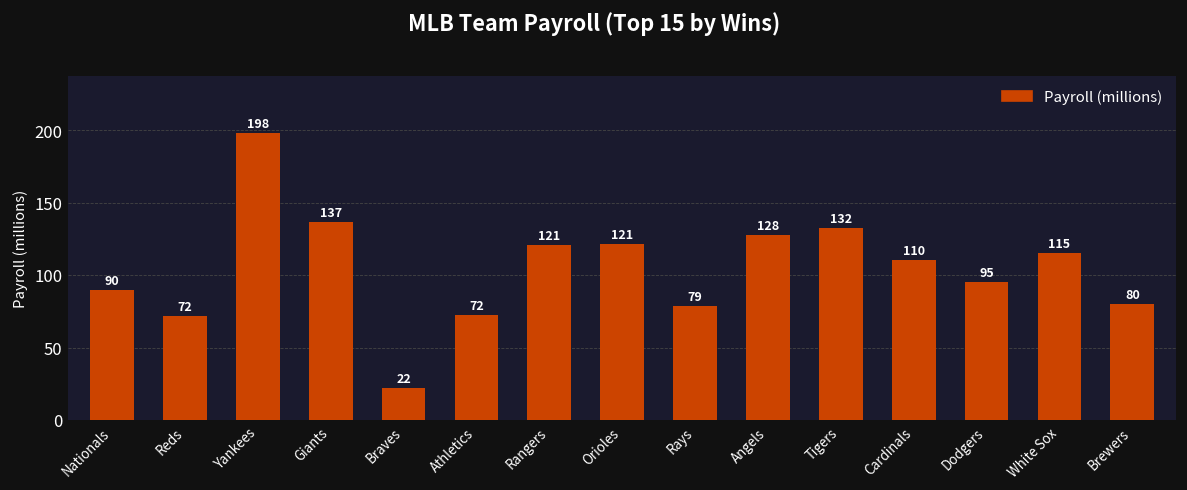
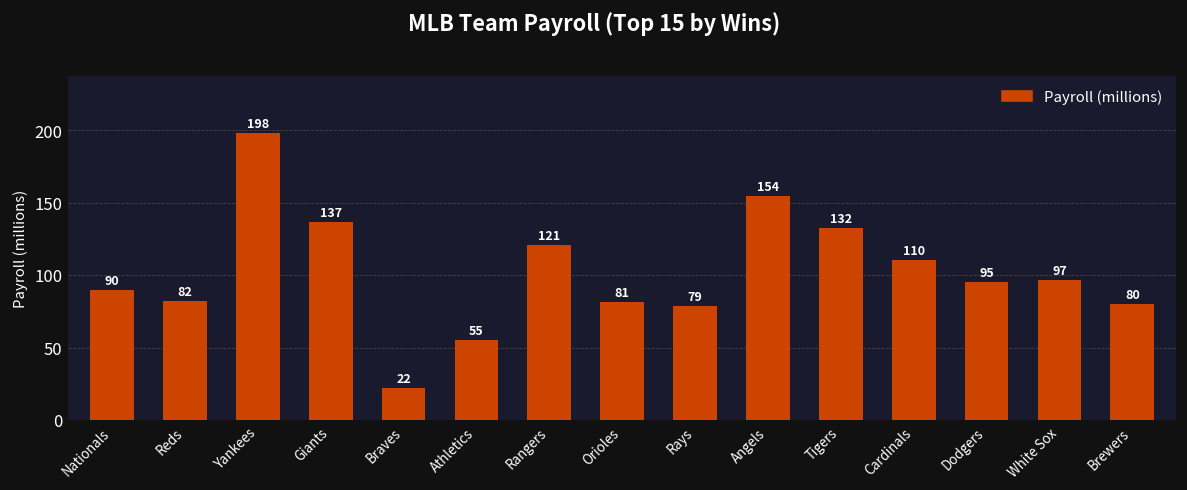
Reds: 72 -> 82
Athletics: 72 -> 55
Orioles: 121 -> 81
Angels: 128 -> 154
White Sox: 115 -> 97
